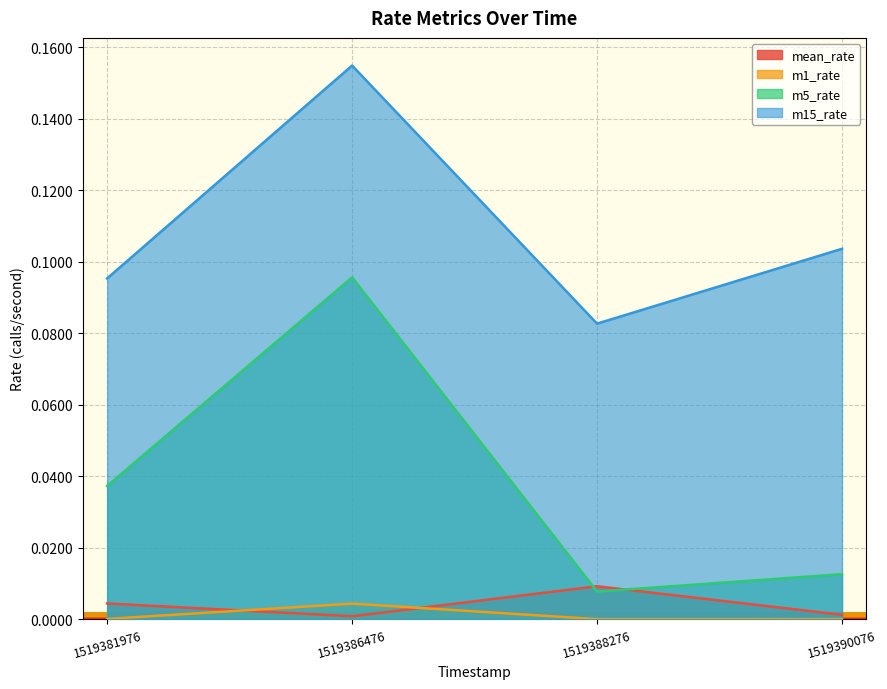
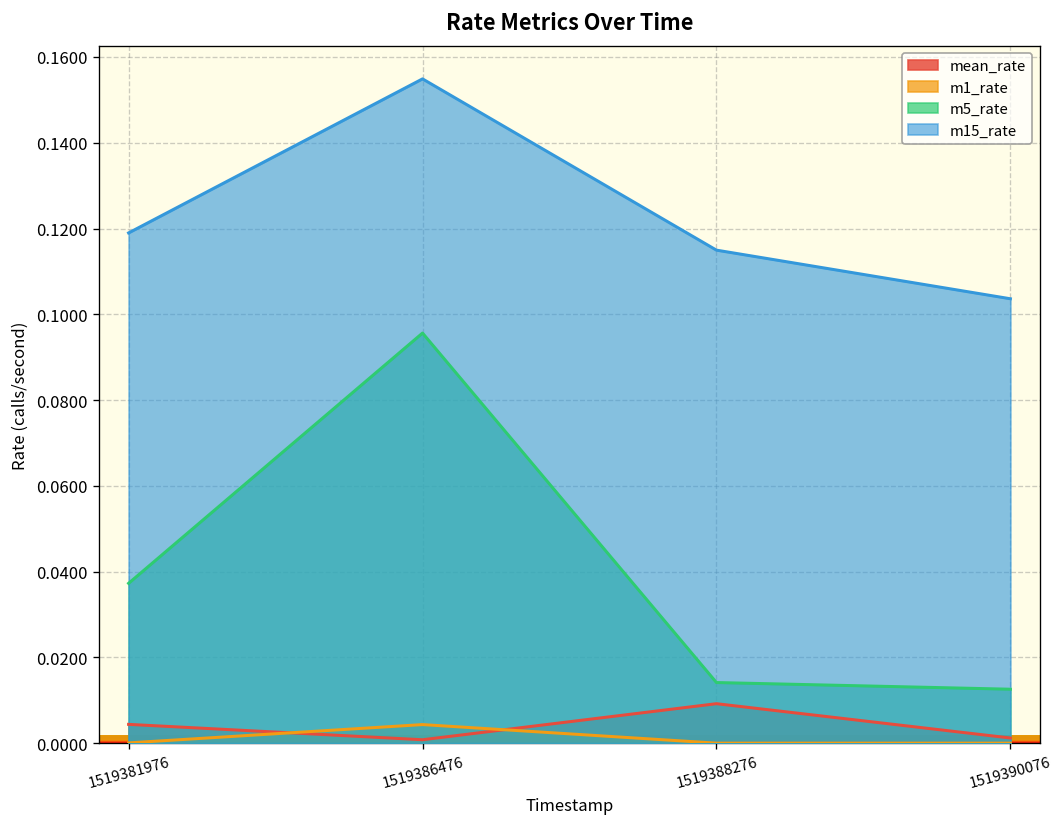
m15_rate, 1519381976: 0.095 -> 0.119
m5_rate, 1519388276: 0.008 -> 0.014
m15_rate, 1519388276: 0.083 -> 0.115
